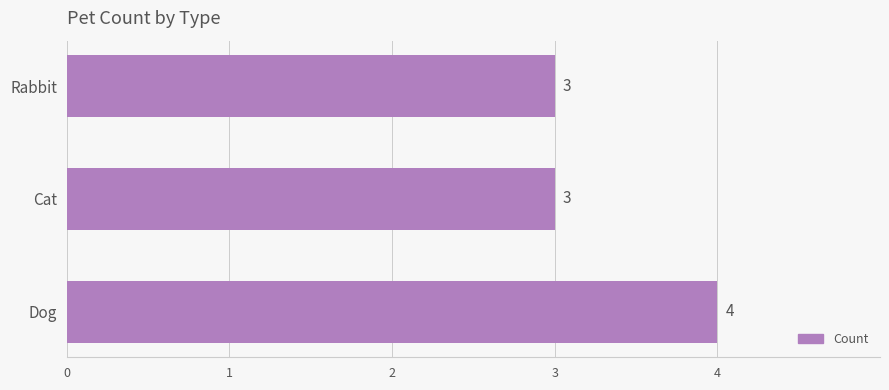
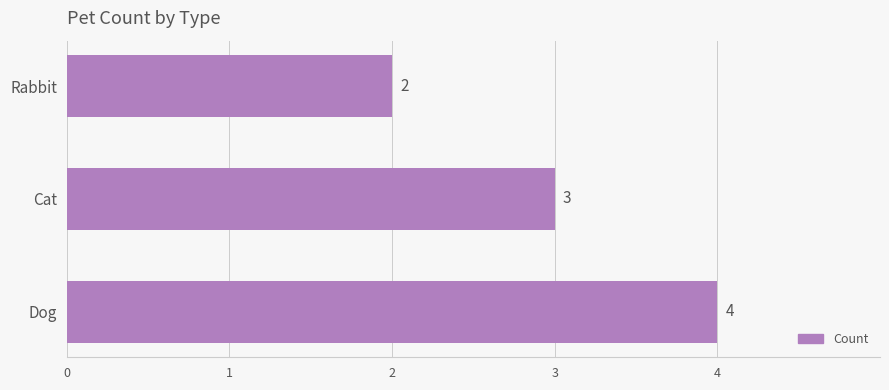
Rabbit: 3 -> 2
